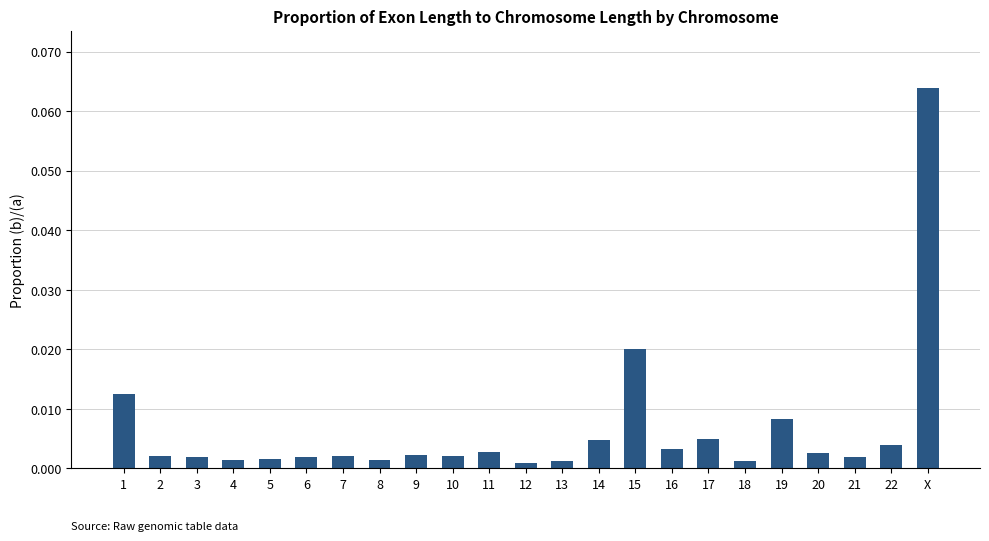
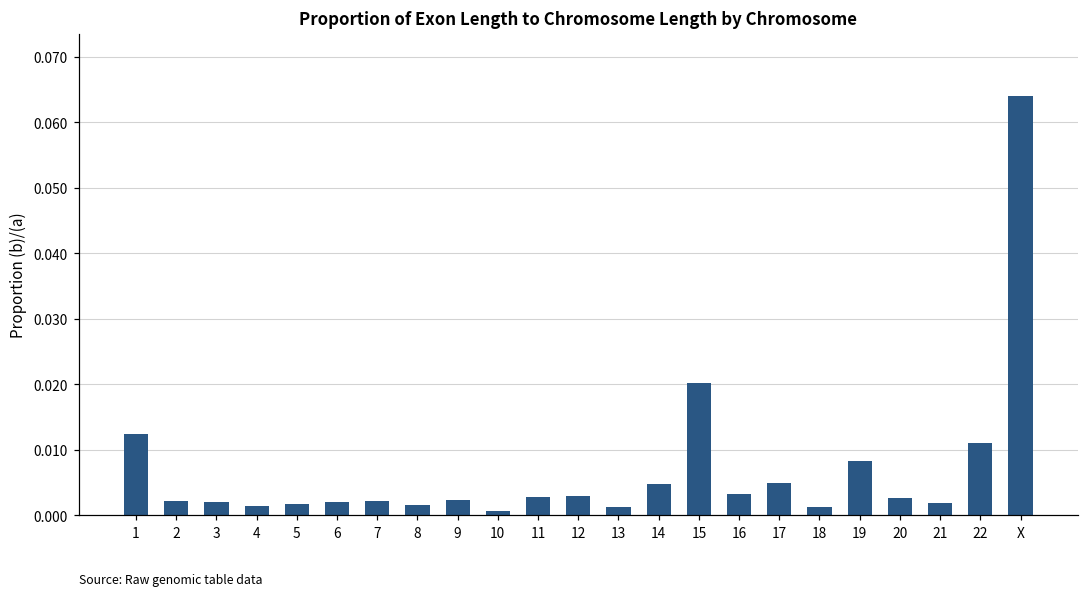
10: 0.002 -> 0.001
12: 0.001 -> 0.003
22: 0.004 -> 0.011
